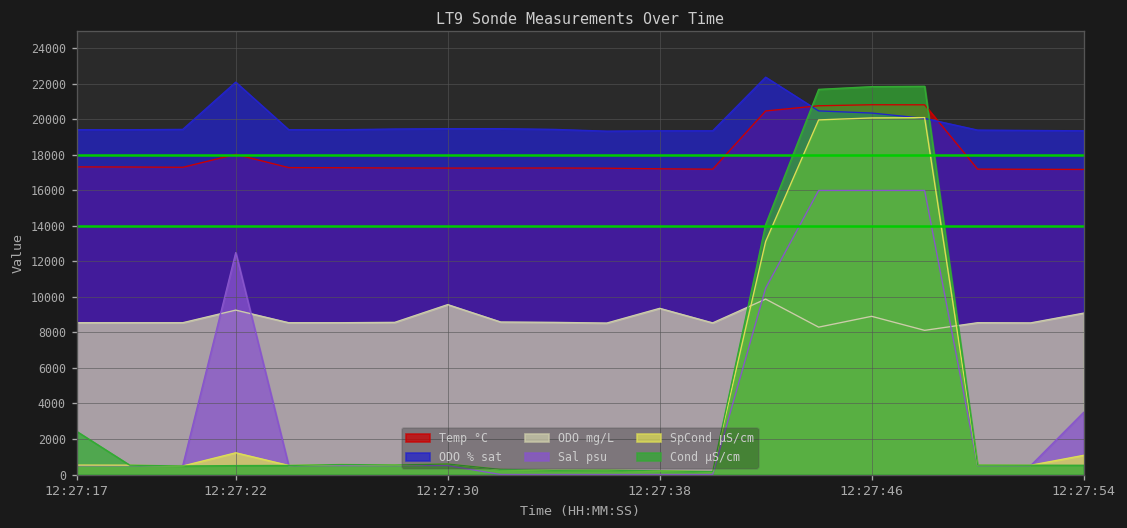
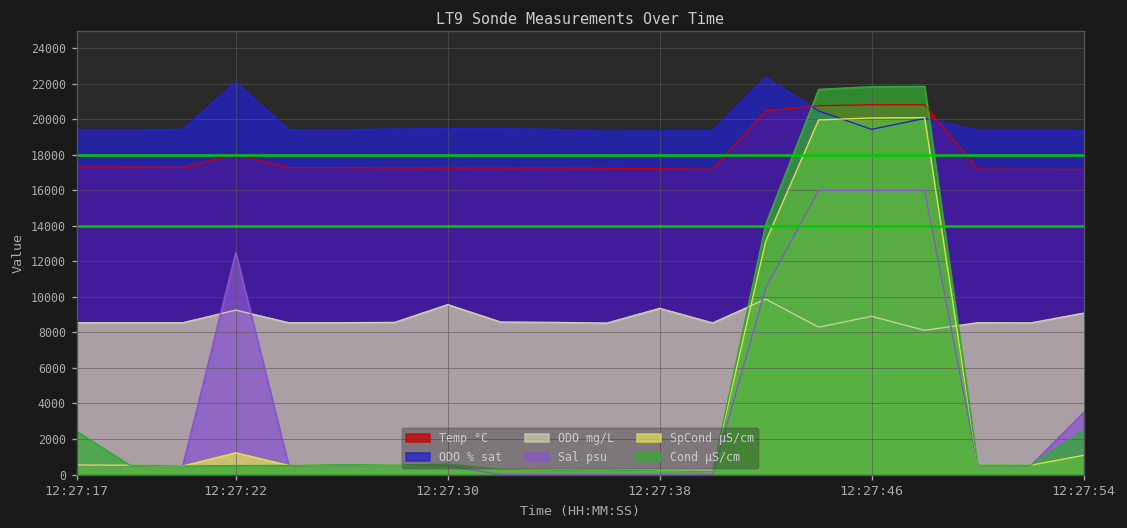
ODO % sat, 12:27:46: 20400 -> 19400
Cond µS/cm, 12:27:54: 500 -> 2500
